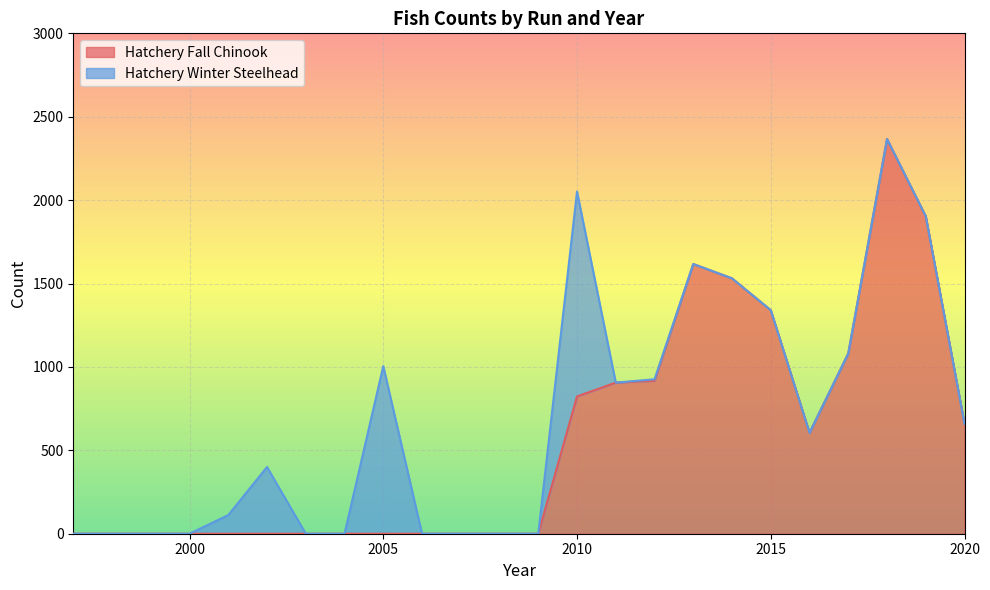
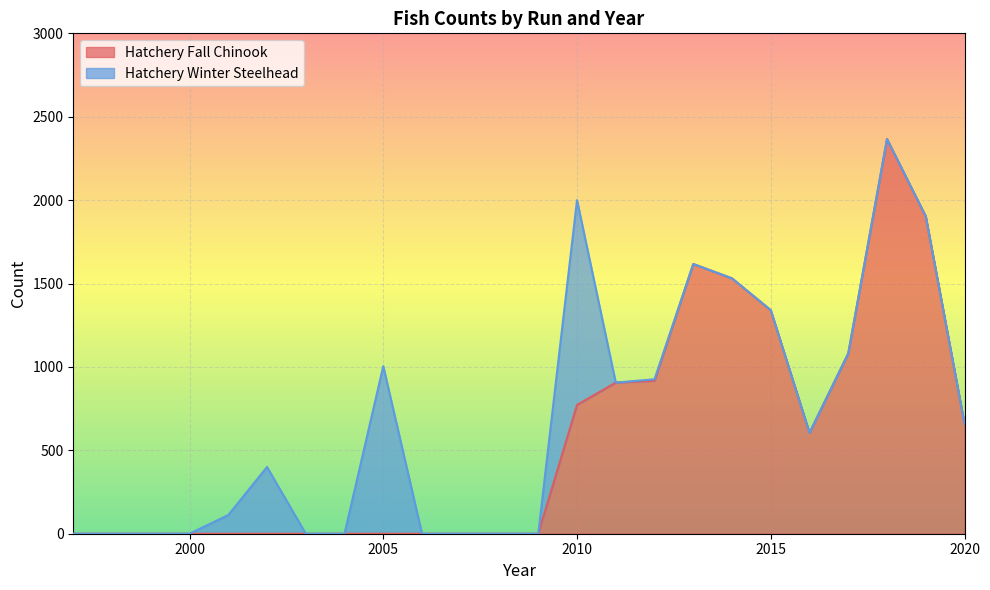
Hatchery Fall Chinook, 2010: 820 -> 770
